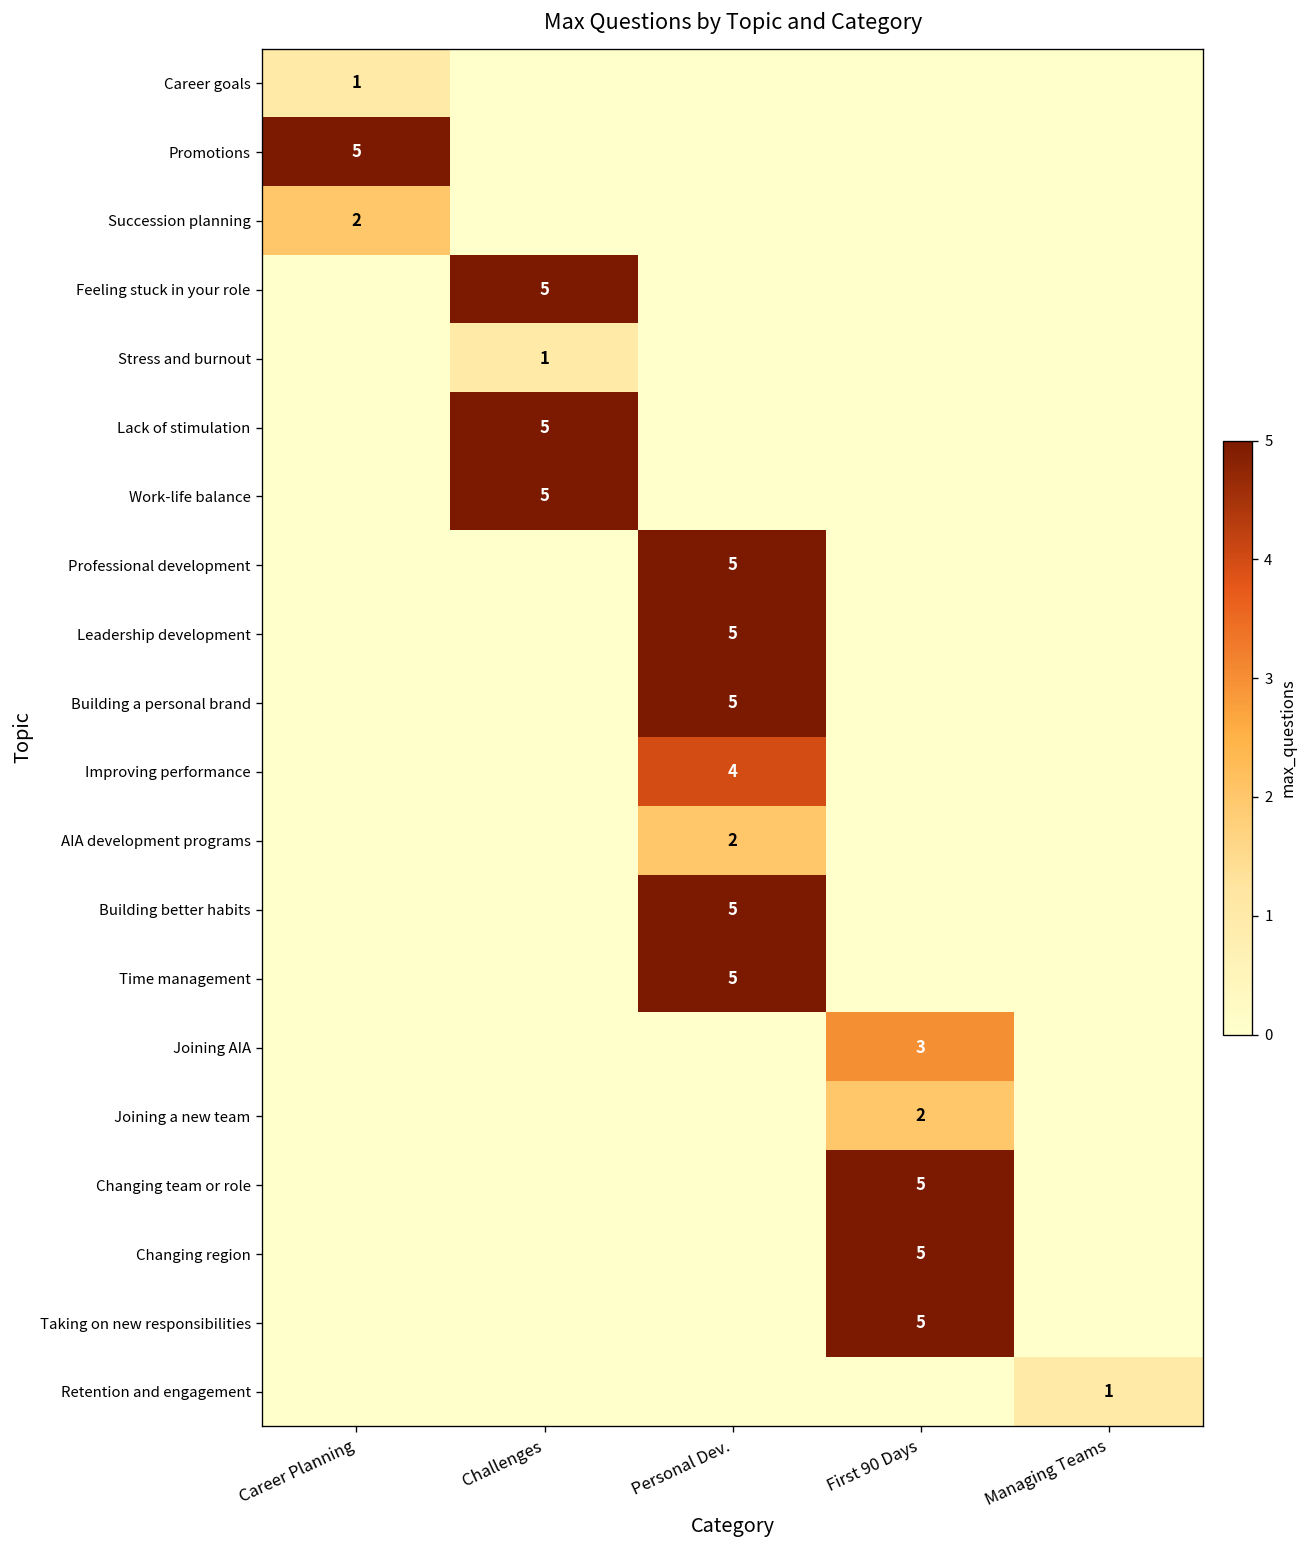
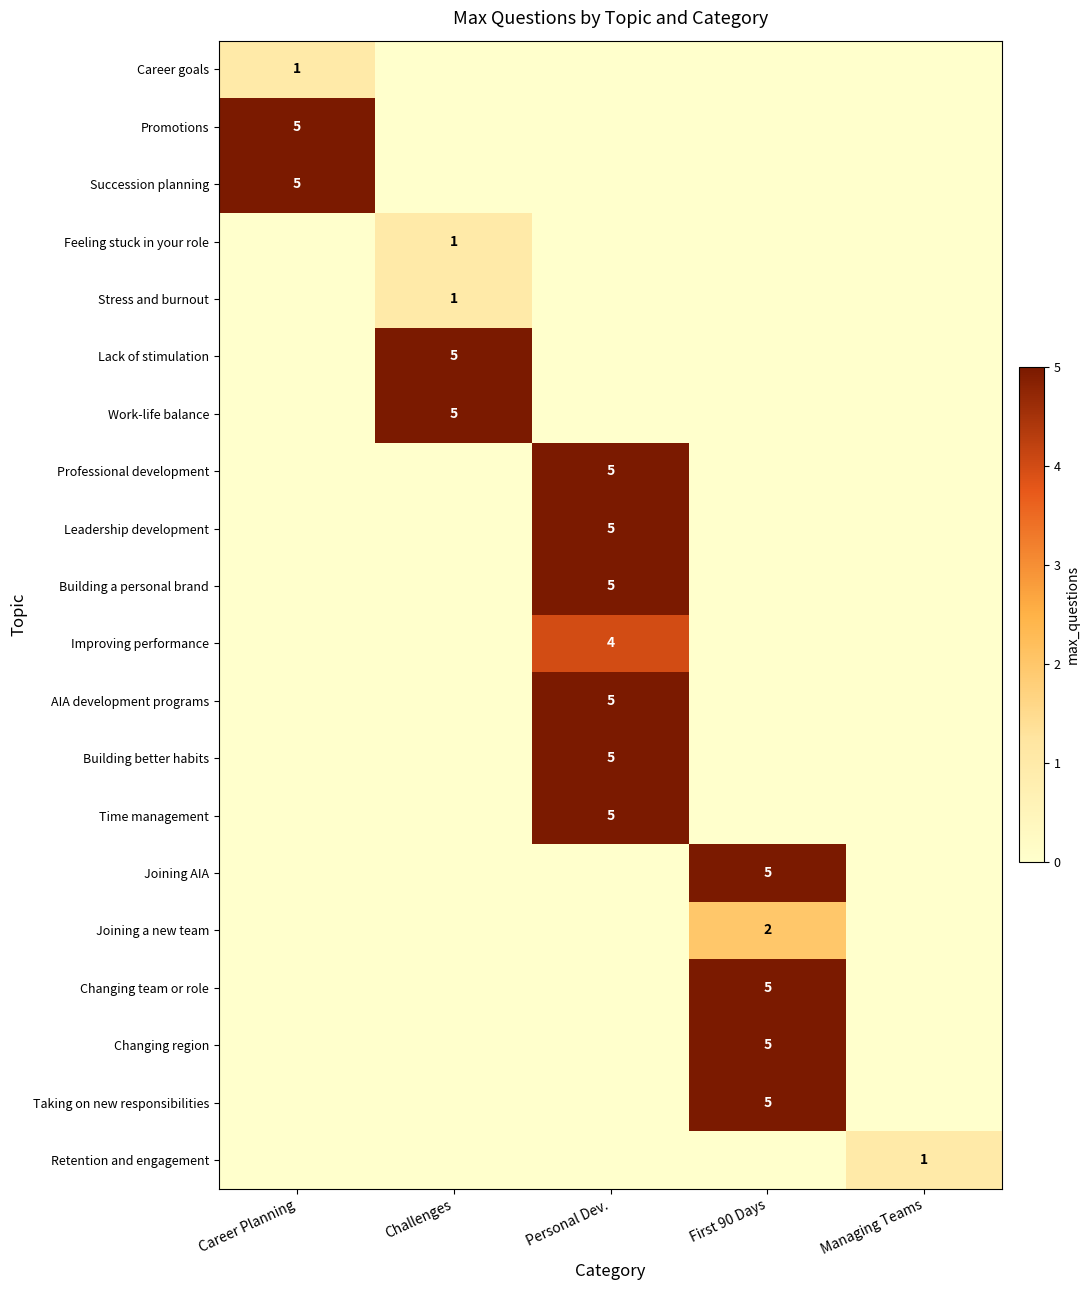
Succession planning, Career Planning: 2 -> 5
Feeling stuck in your role, Challenges: 5 -> 1
AIA development programs, Personal Dev.: 2 -> 5
Joining AIA, First 90 Days: 3 -> 5
